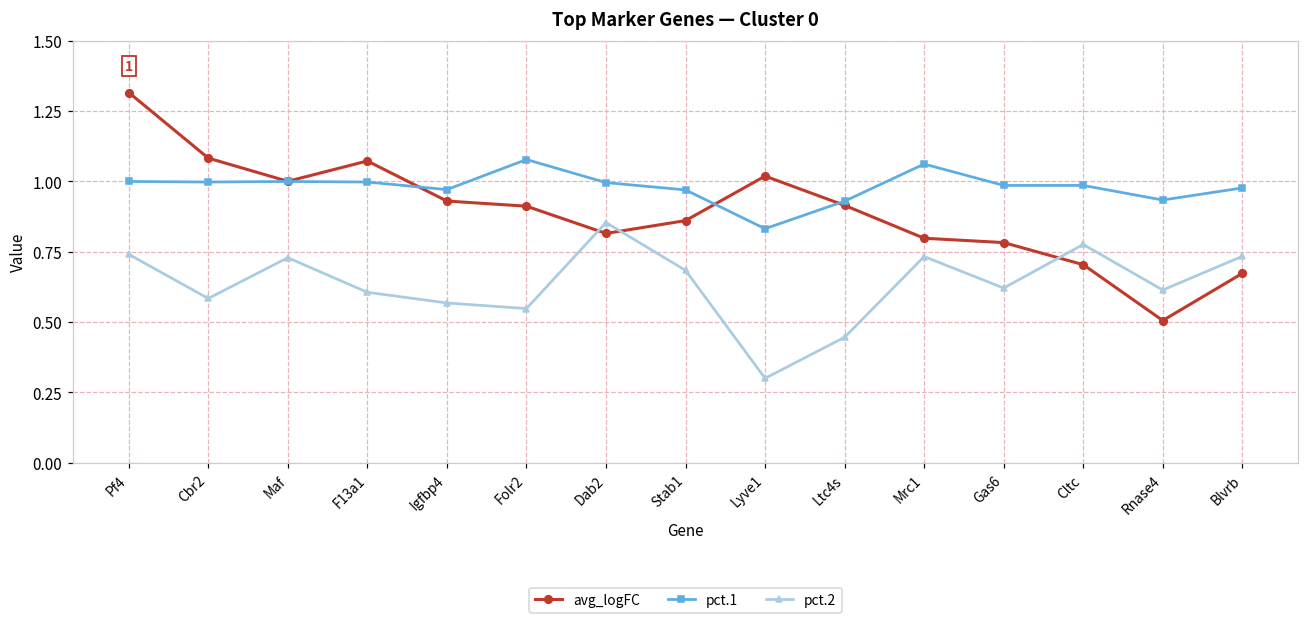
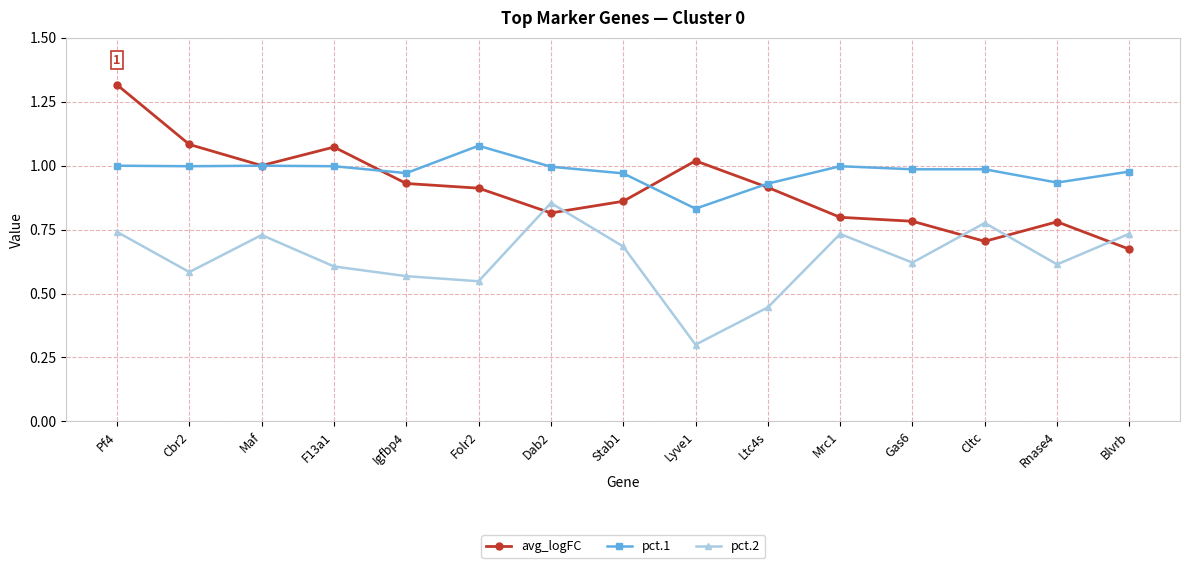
pct.1, Mrc1: 1.06 -> 1.00
avg_logFC, Rnase4: 0.51 -> 0.78
